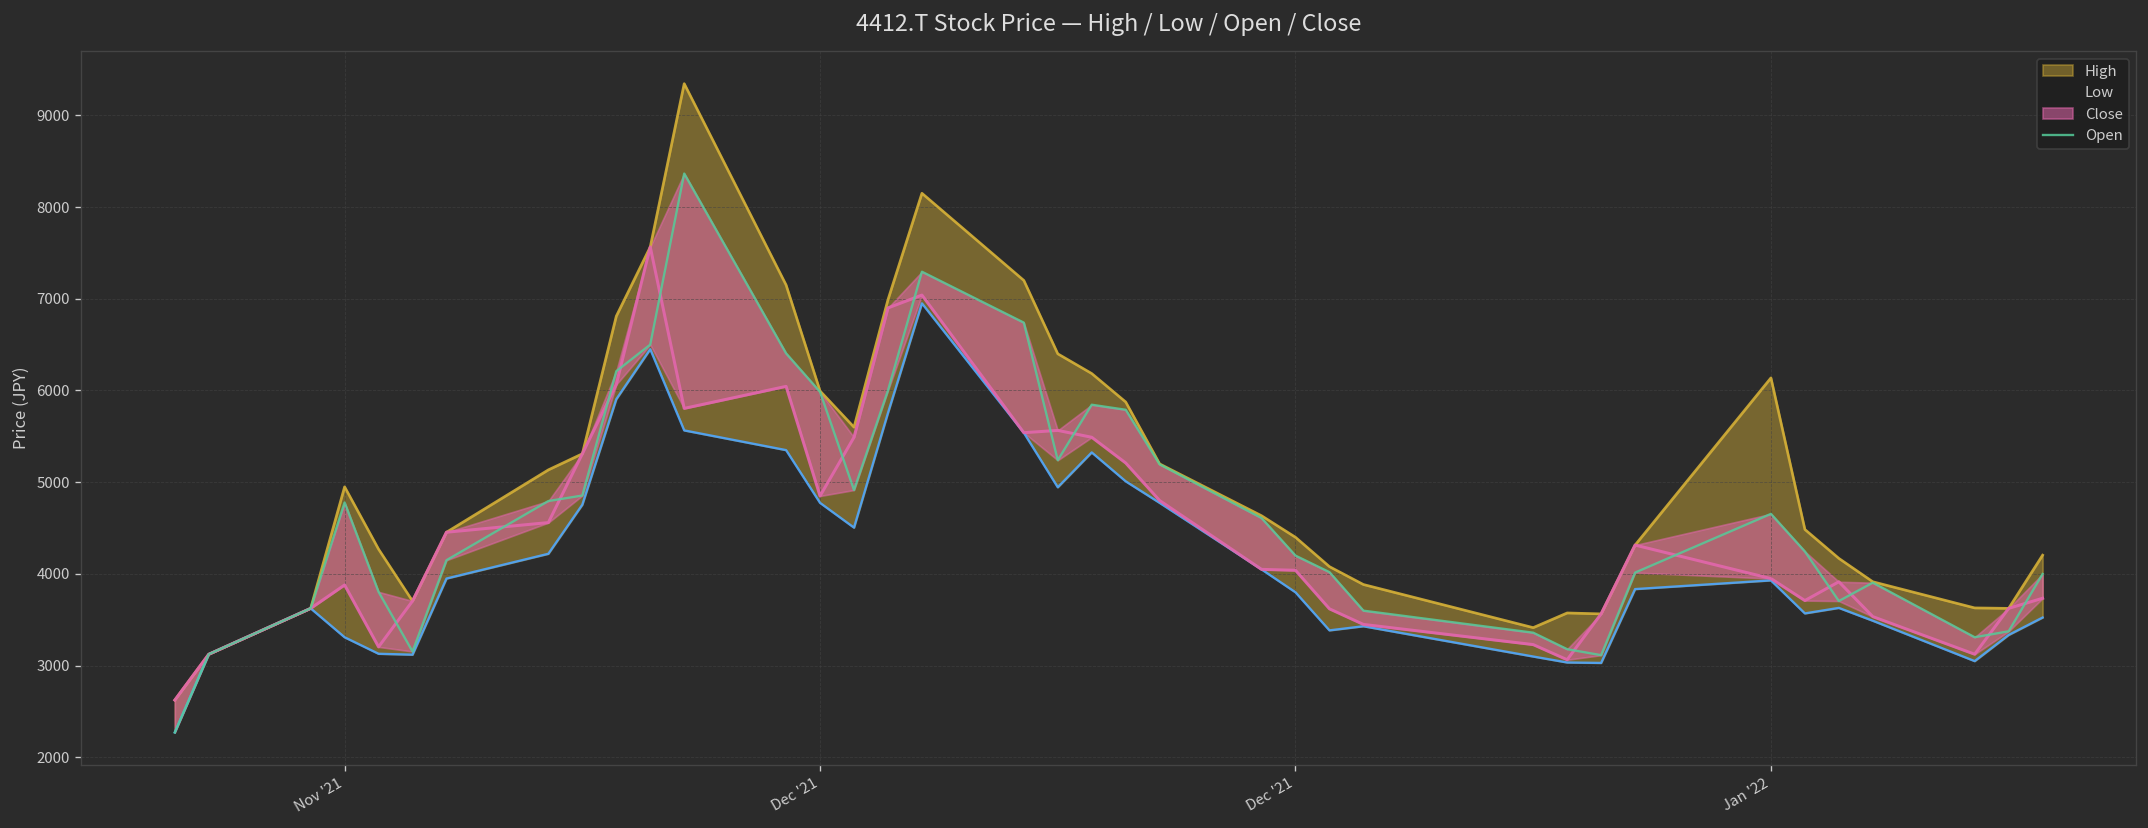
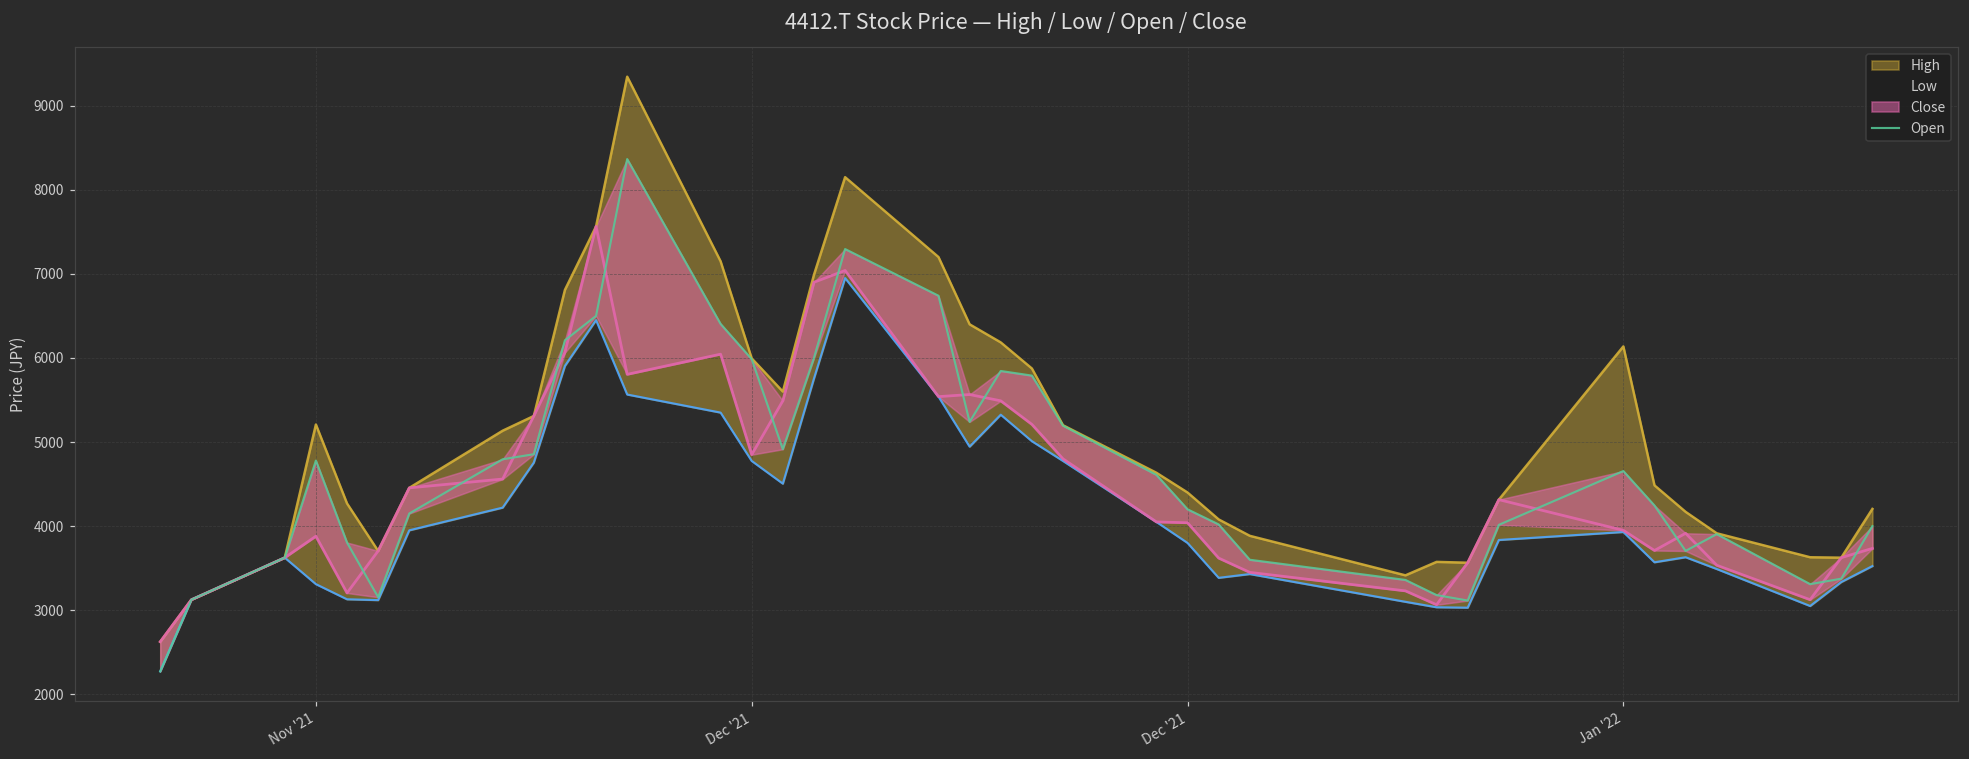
High, Nov '21: 5000 -> 5200
